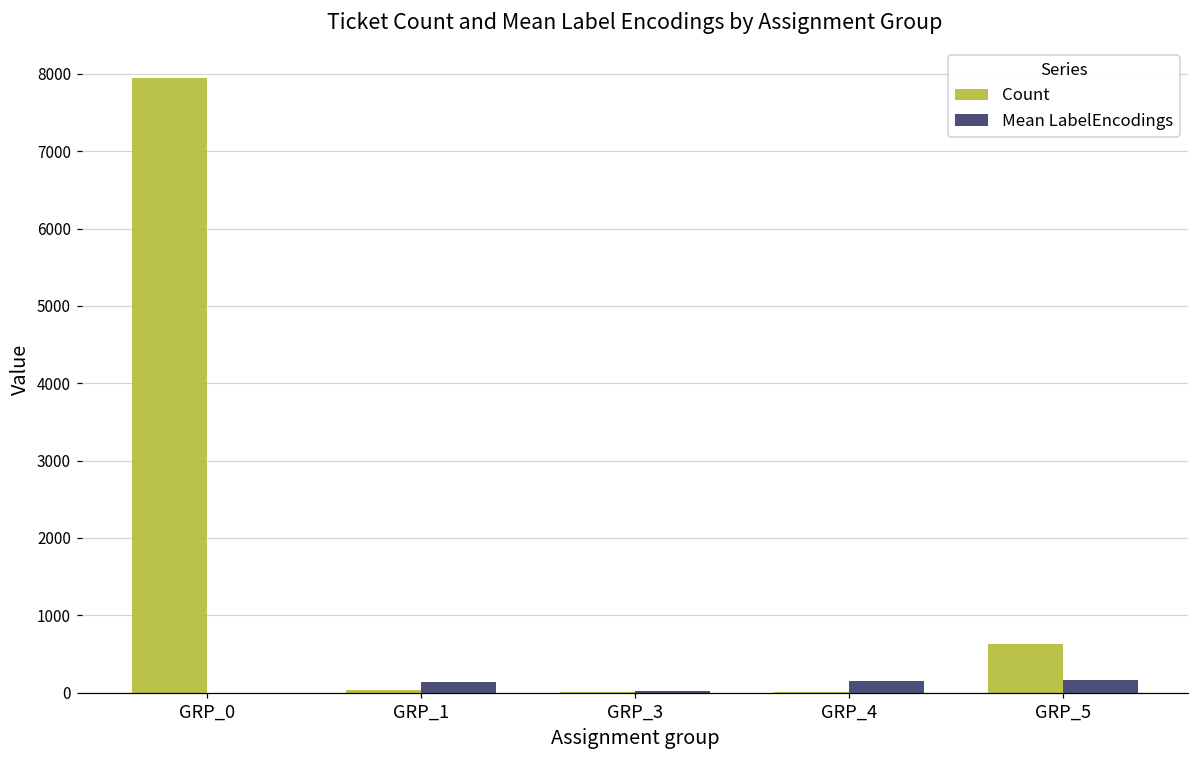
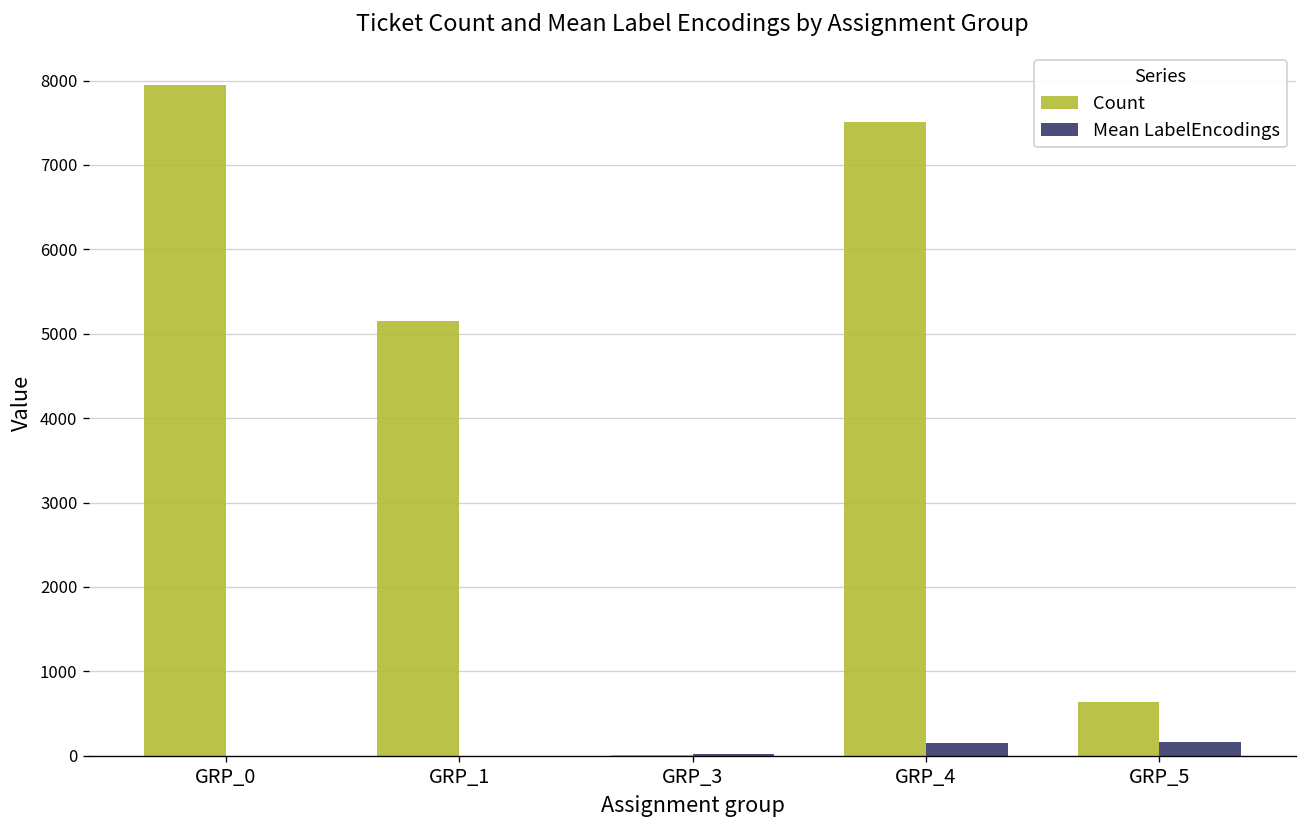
Count, GRP_1: 0 -> 5100
Mean LabelEncodings, GRP_1: 100 -> 0
Count, GRP_4: 0 -> 7500
